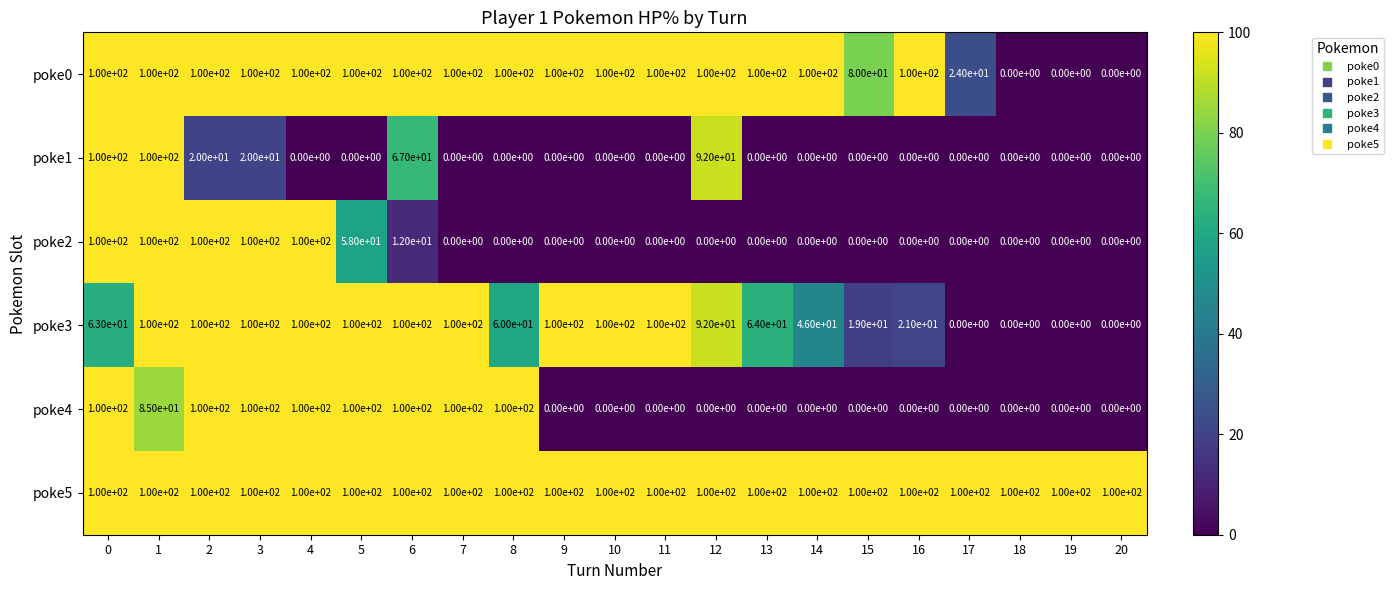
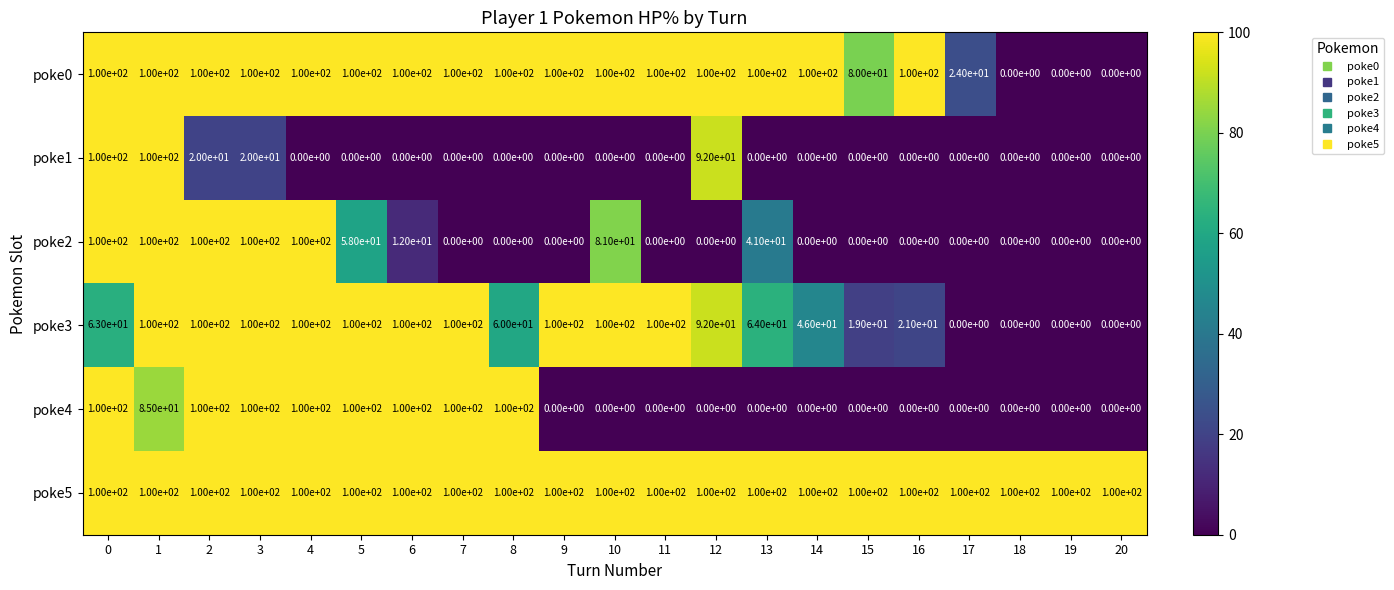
poke1, 6: 6.70e+01 -> 0.00e+00
poke2, 10: 0.00e+00 -> 8.10e+01
poke2, 13: 0.00e+00 -> 4.10e+01
